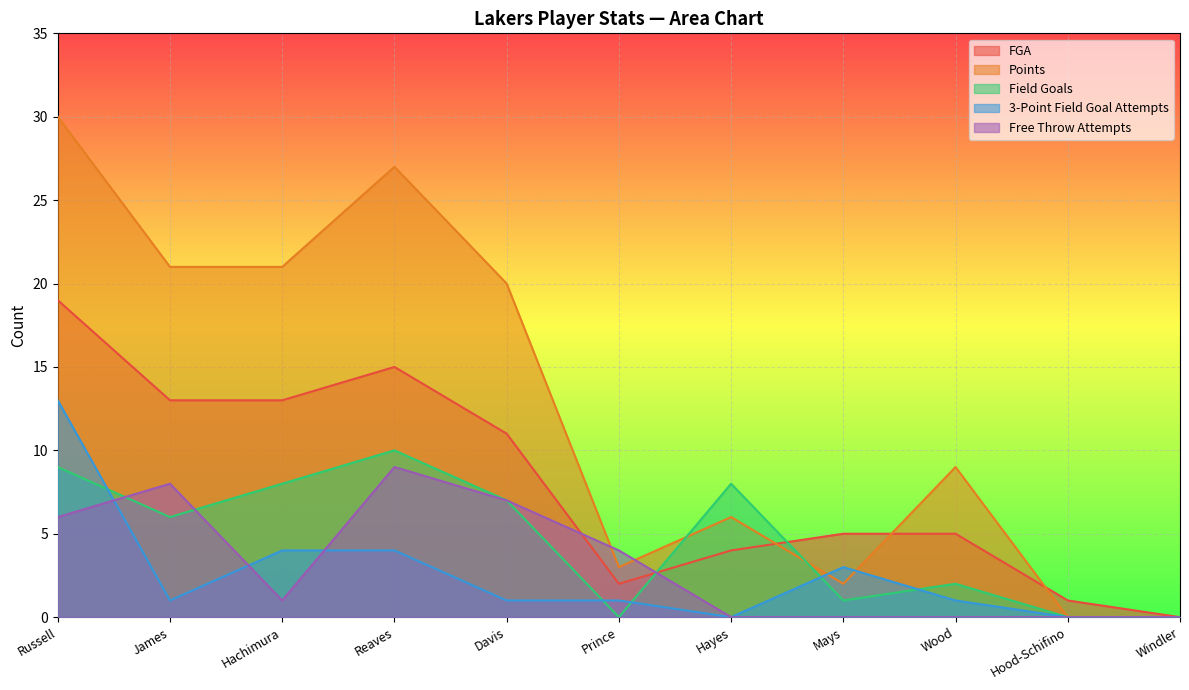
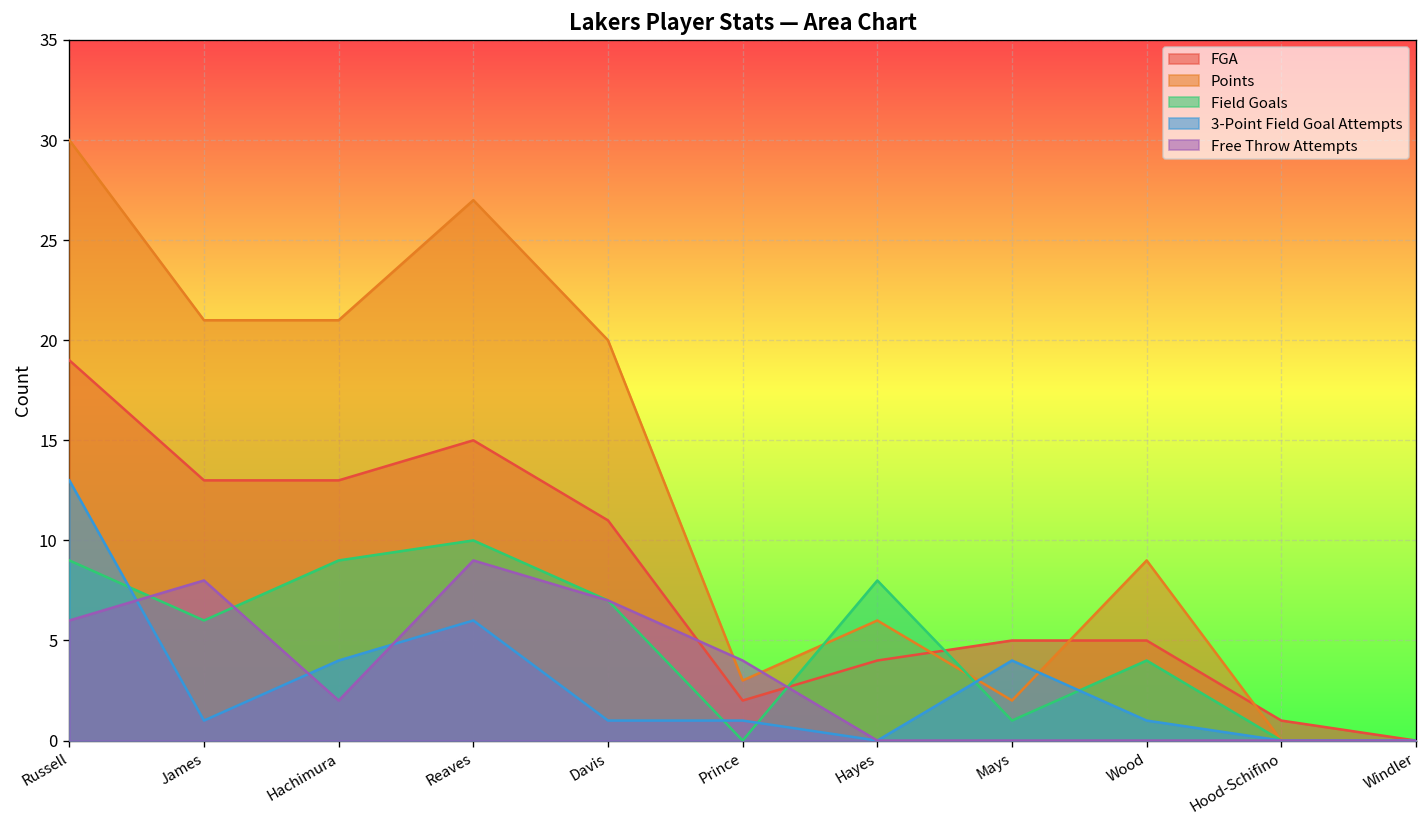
Field Goals, Hachimura: 8 -> 9
Free Throw Attempts, Hachimura: 1 -> 2
3-Point Field Goal Attempts, Reaves: 4 -> 6
3-Point Field Goal Attempts, Mays: 3 -> 4
Field Goals, Wood: 2 -> 4
